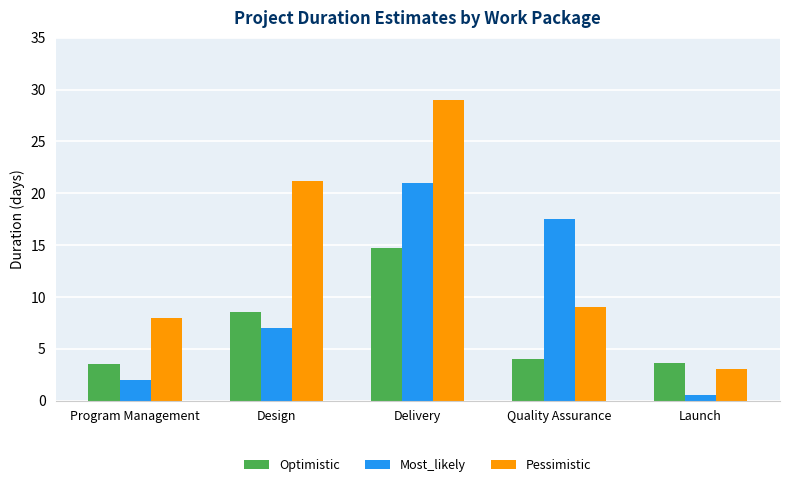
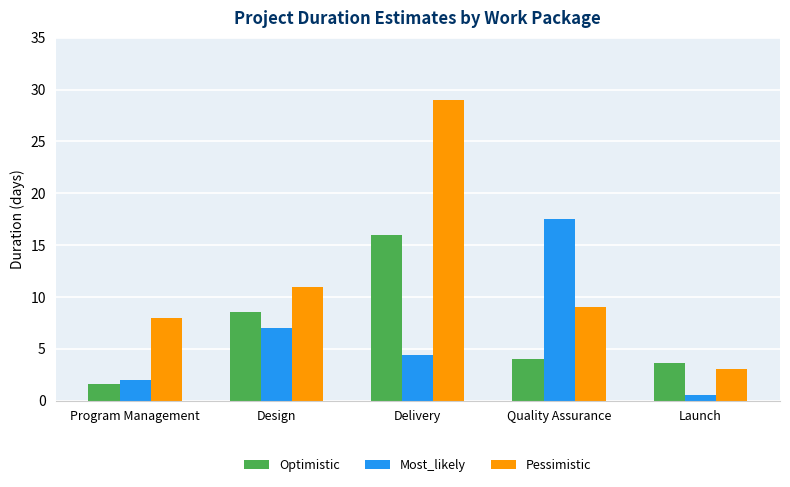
Optimistic, Program Management: 3.5 -> 1.6
Pessimistic, Design: 21.2 -> 11.0
Optimistic, Delivery: 14.7 -> 16.0
Most_likely, Delivery: 21.0 -> 4.4
